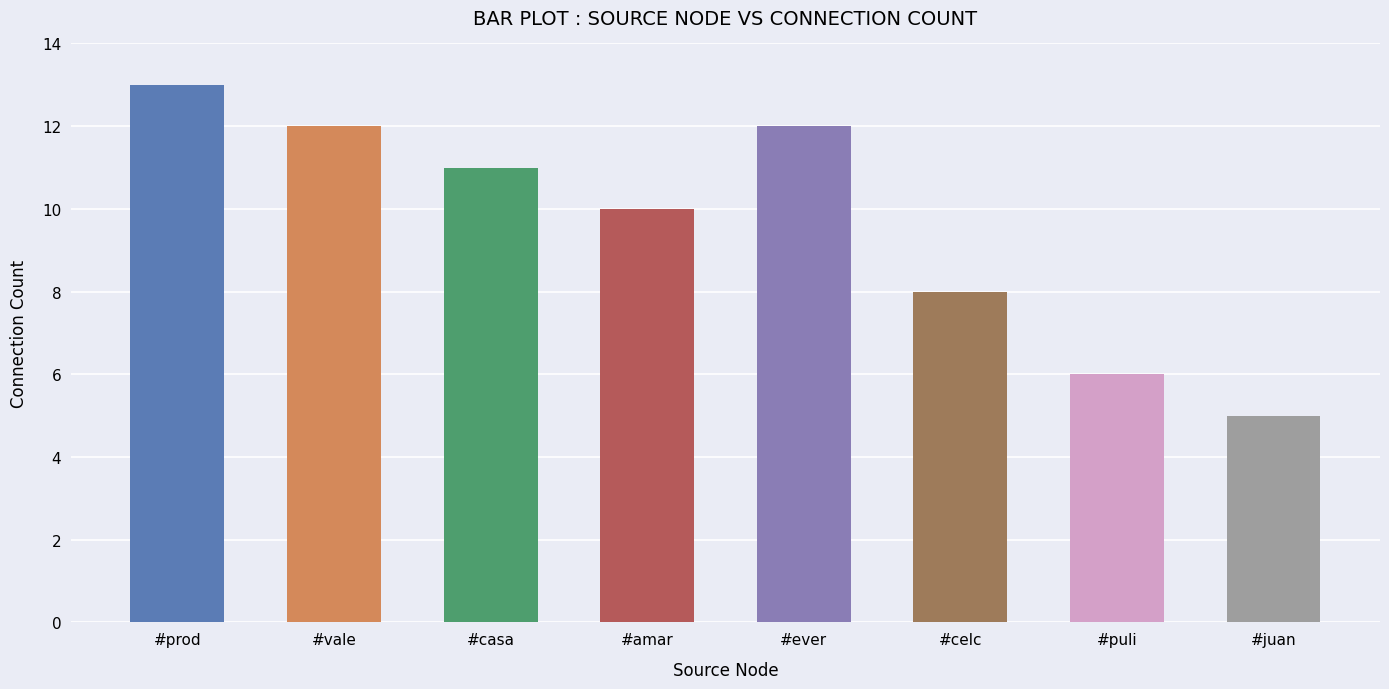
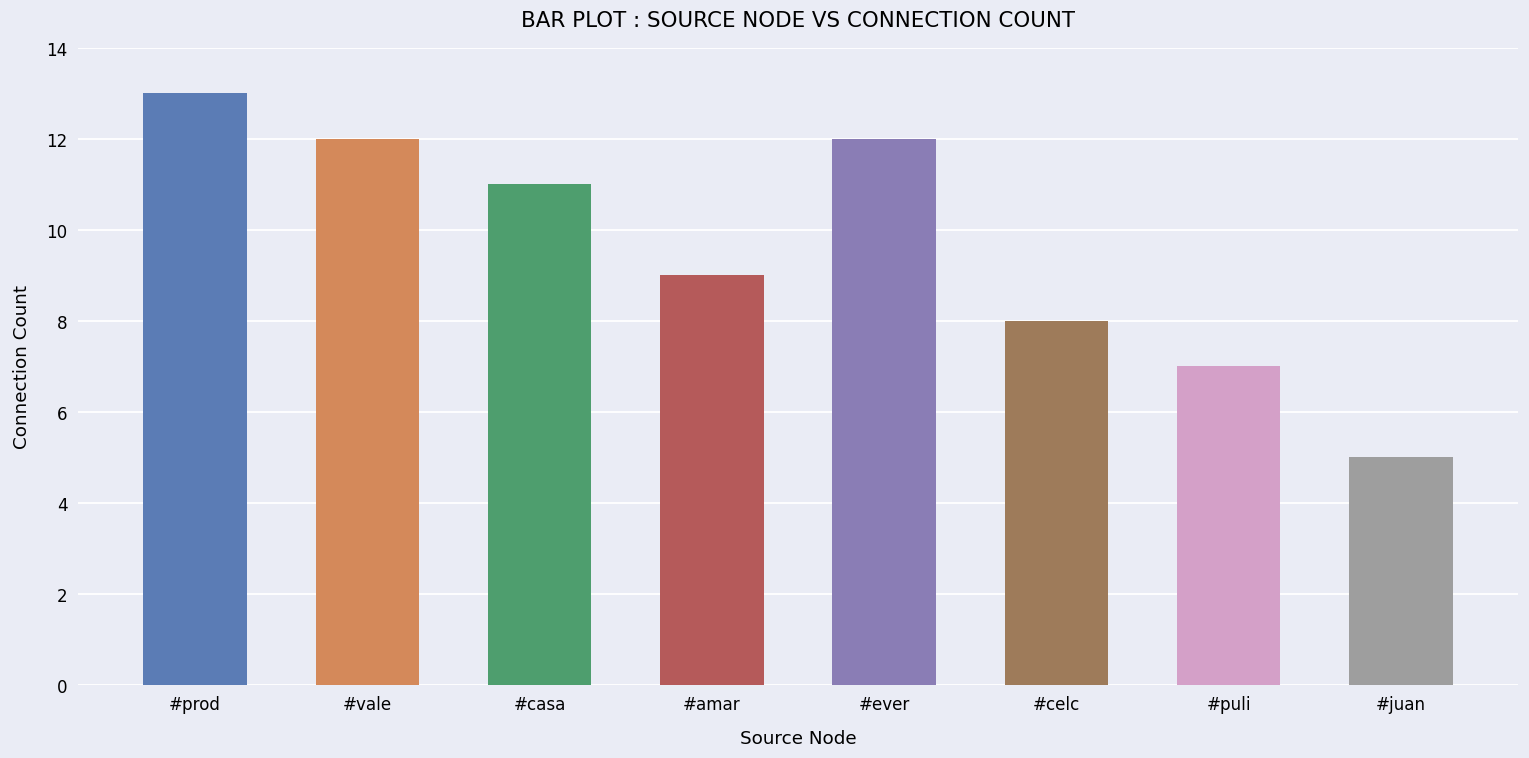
#amar: 10 -> 9
#puli: 6 -> 7
